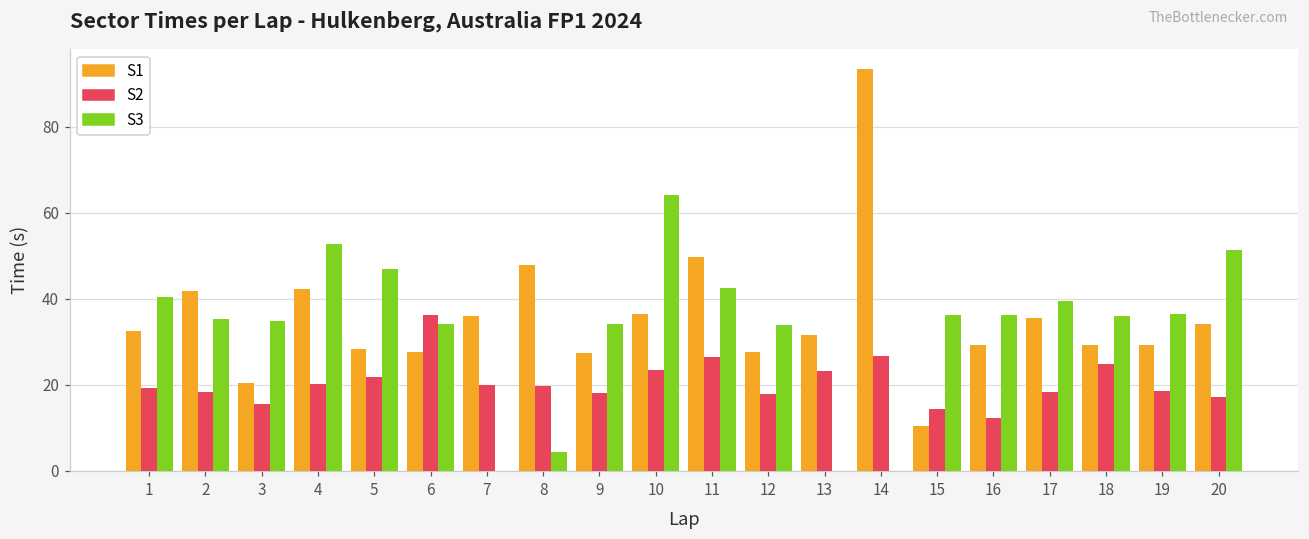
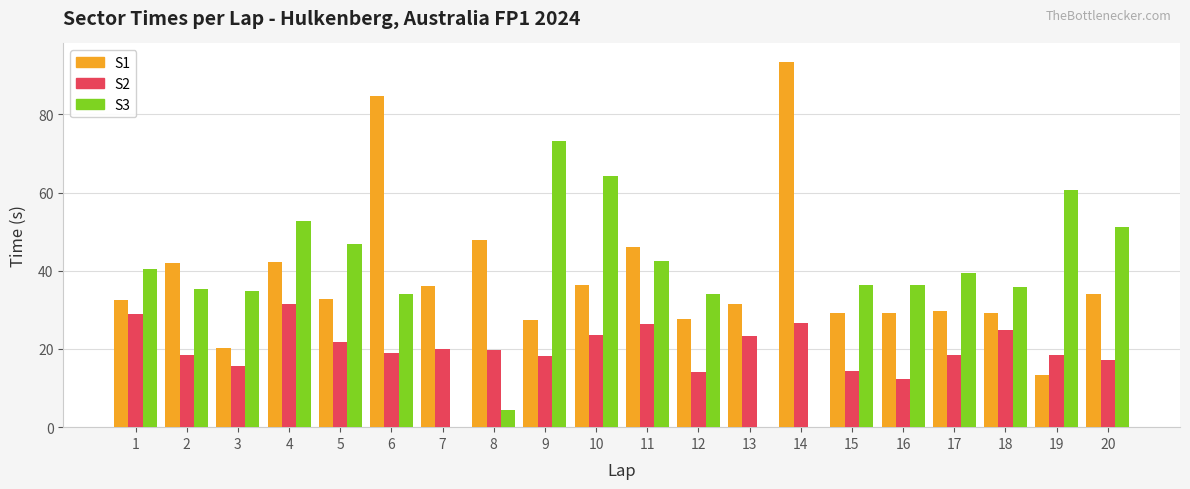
S2, 1: 19 -> 29
S2, 4: 20 -> 31
S1, 5: 28 -> 33
S1, 6: 28 -> 85
S2, 6: 36 -> 19
S3, 9: 34 -> 73
S1, 11: 50 -> 46
S2, 12: 18 -> 14
S1, 15: 10 -> 29
S1, 17: 36 -> 30
S1, 19: 29 -> 13
S3, 19: 36 -> 61
